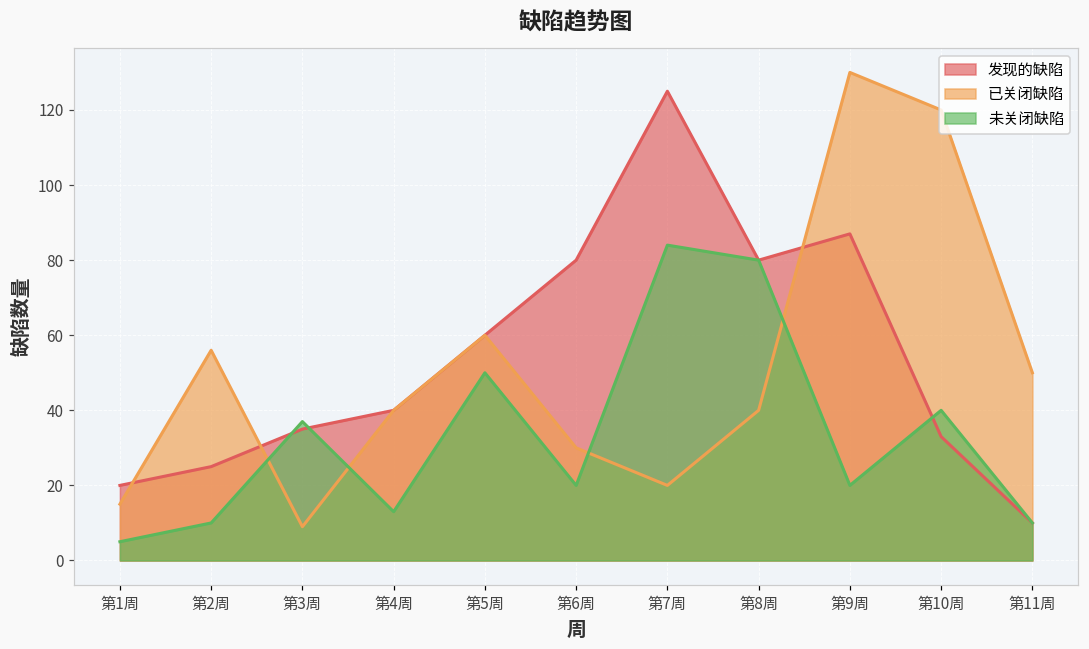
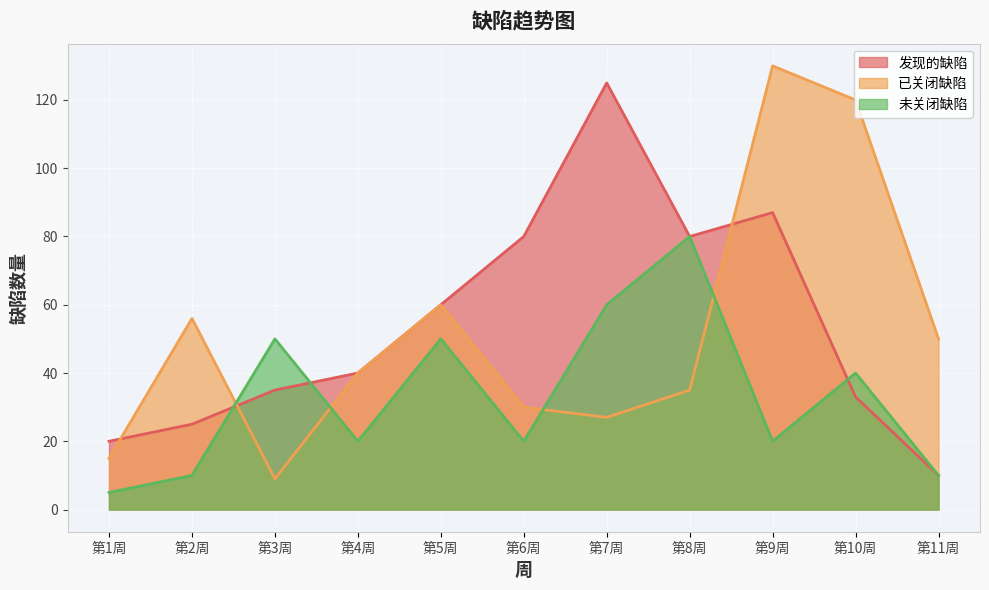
未关闭缺陷, 第3周: 37 -> 50
未关闭缺陷, 第4周: 13 -> 20
已关闭缺陷, 第7周: 20 -> 27
未关闭缺陷, 第7周: 84 -> 60
已关闭缺陷, 第8周: 40 -> 35
